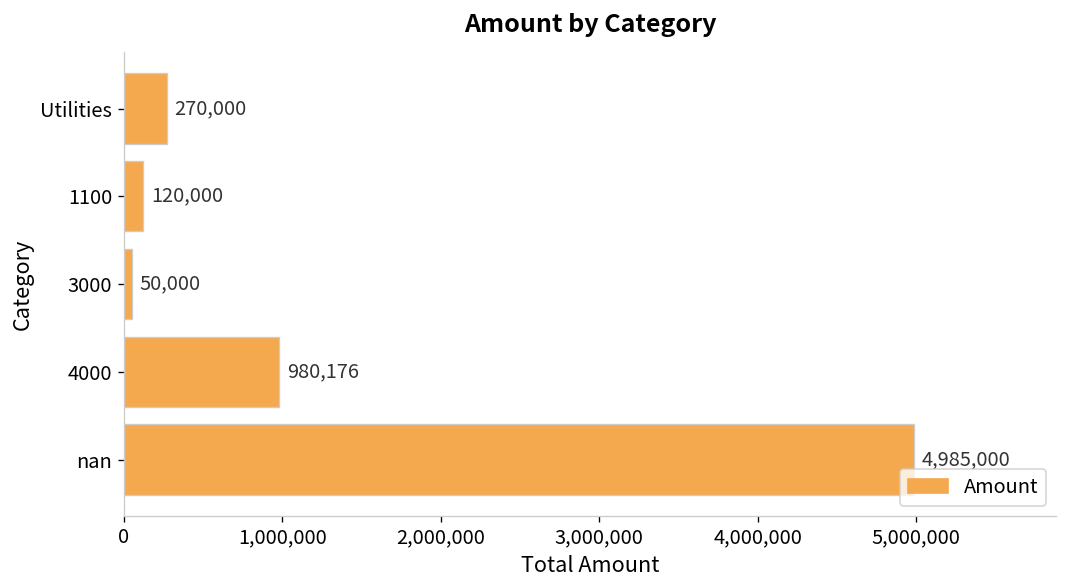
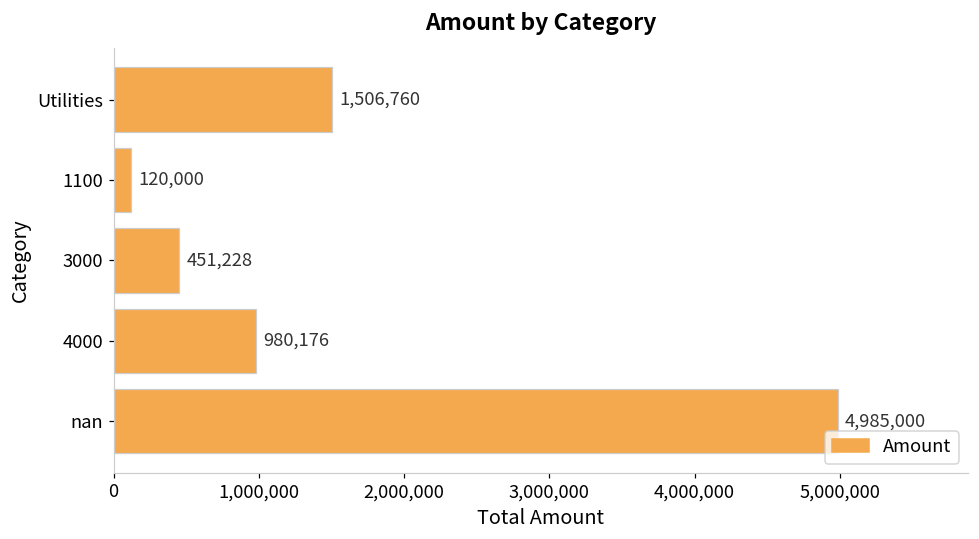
Utilities: 270,000 -> 1,506,760
3000: 50,000 -> 451,228
